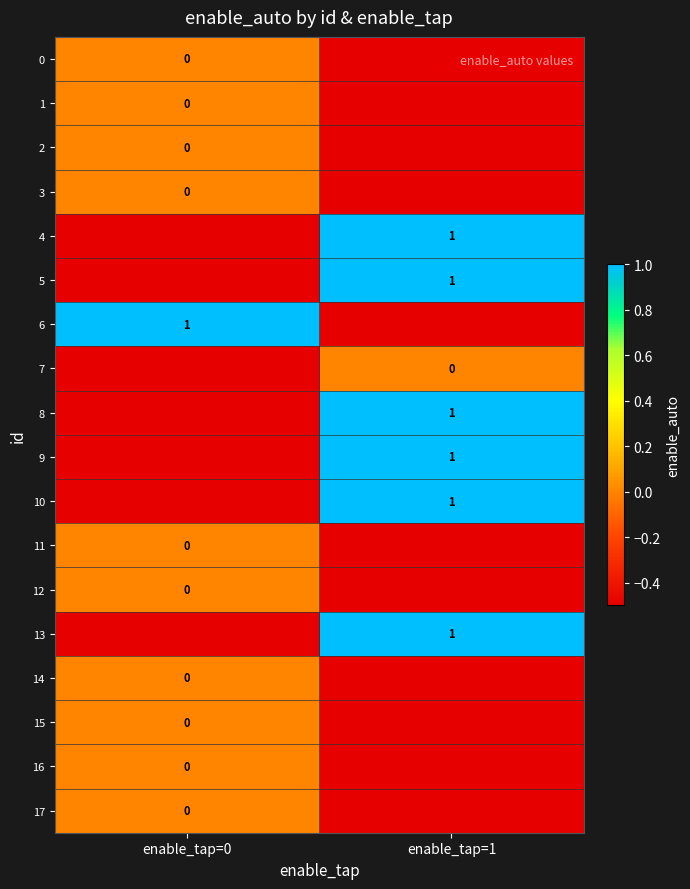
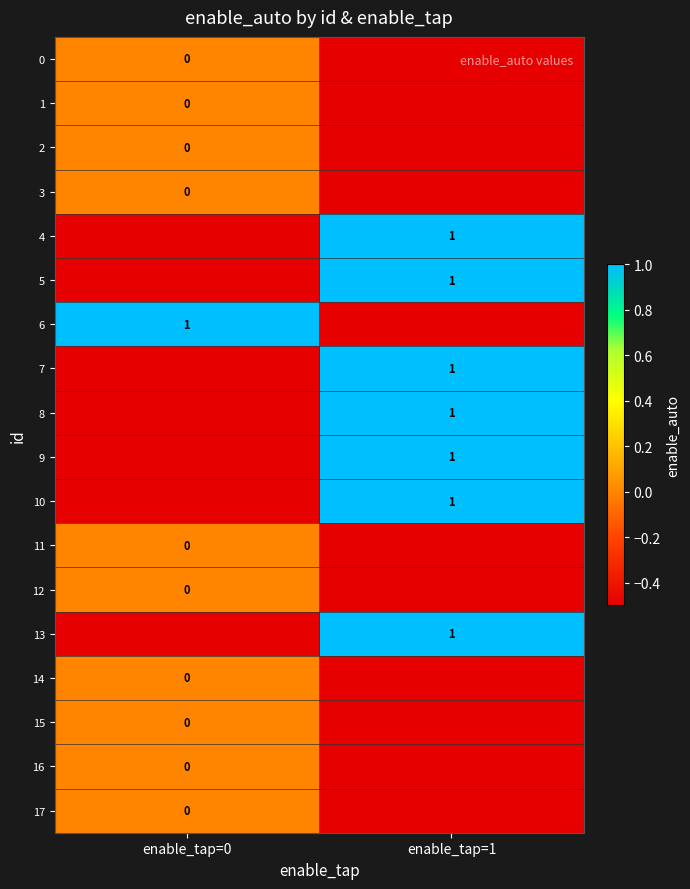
7, enable_tap=1: 0 -> 1
